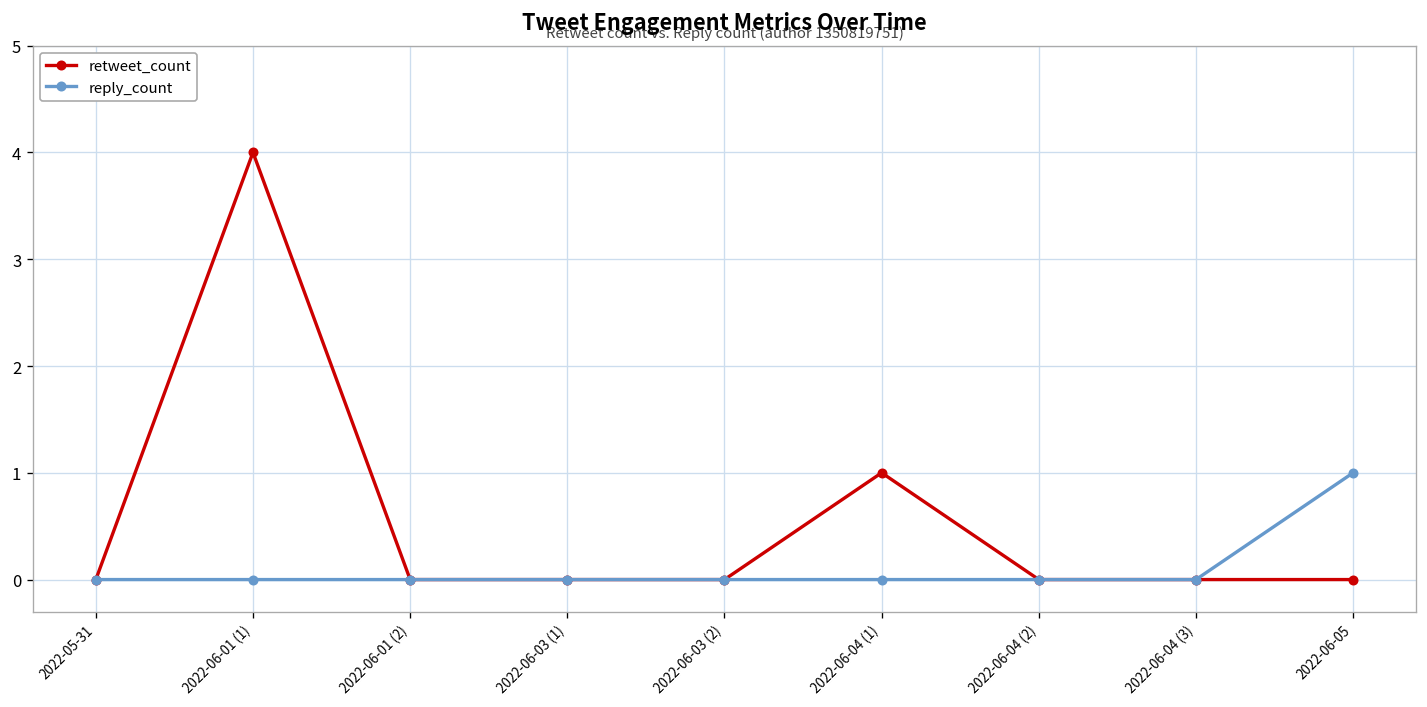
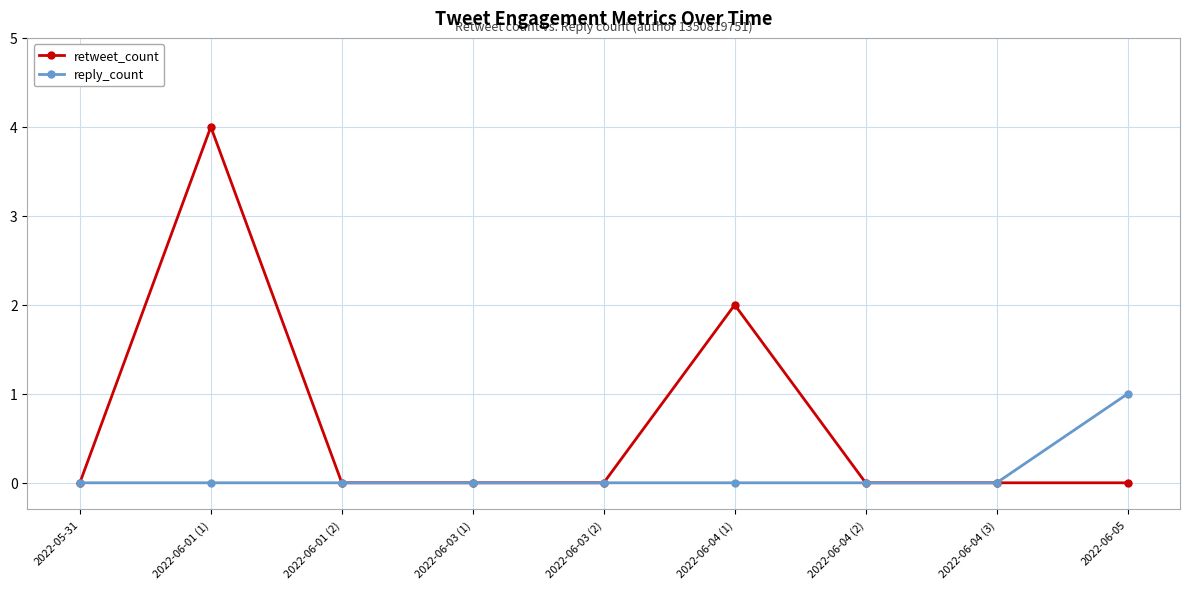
retweet_count, 2022-06-04 (1): 1 -> 2
